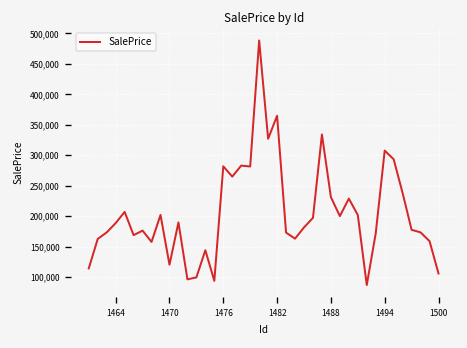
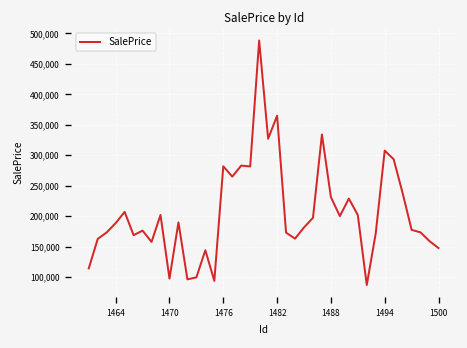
1470: 120,000 -> 100,000
1500: 110,000 -> 150,000
